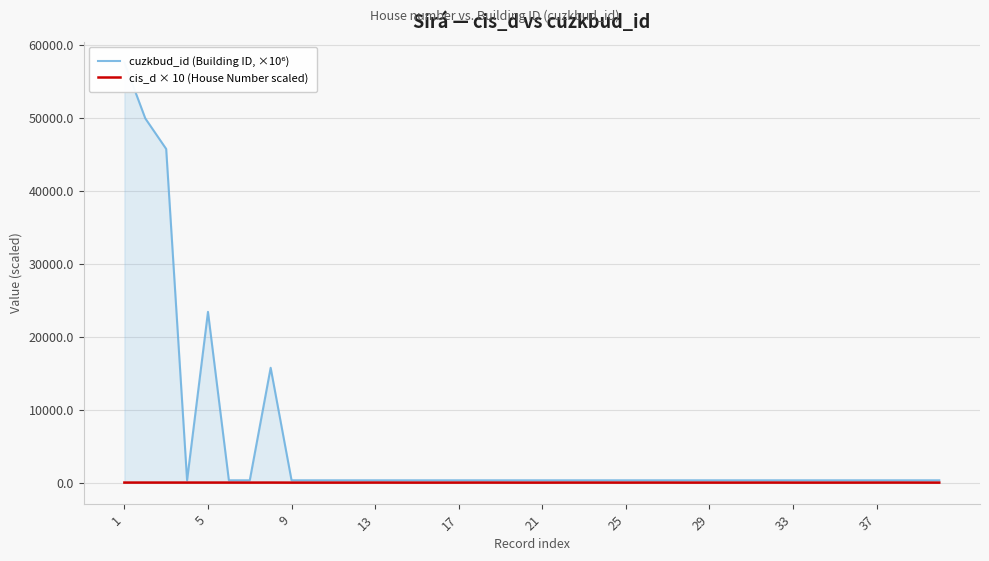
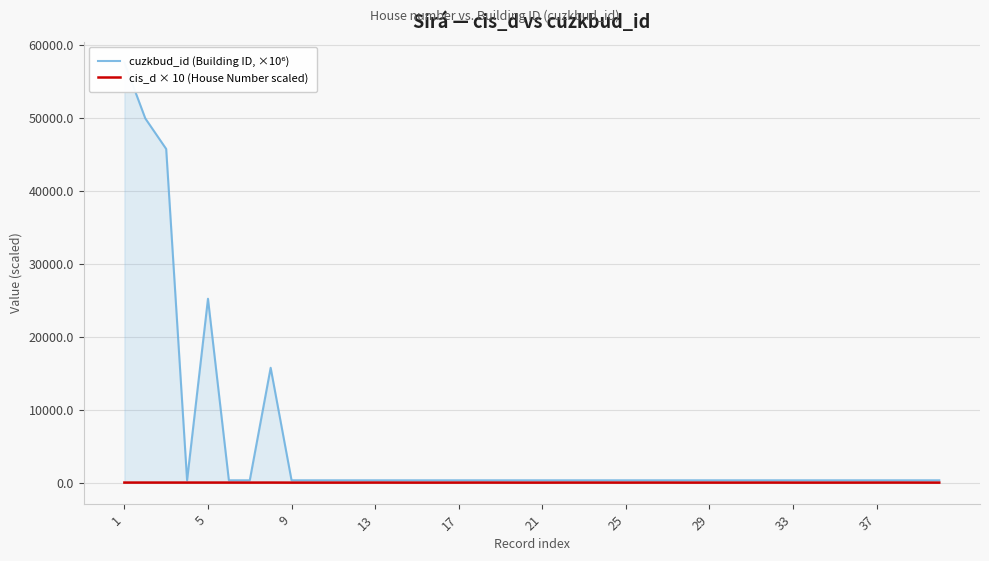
cuzkbud_id (Building ID, ×10⁶), 5: 23000 -> 25000
